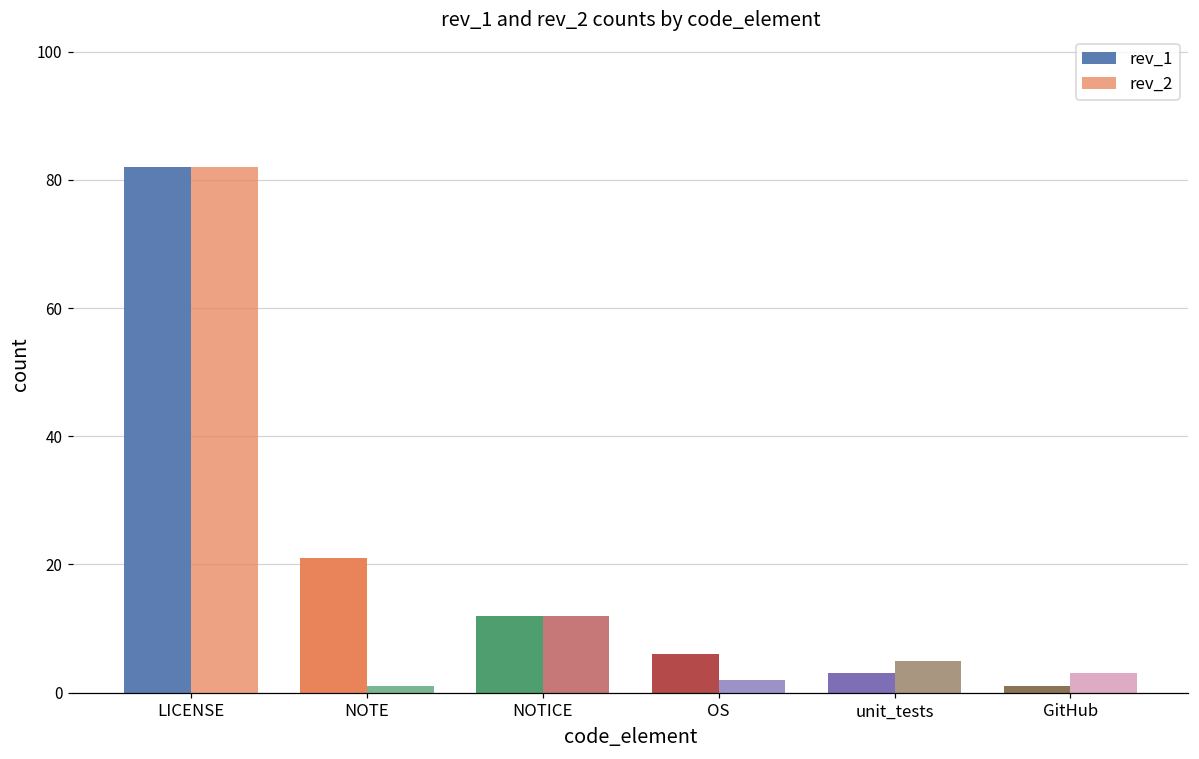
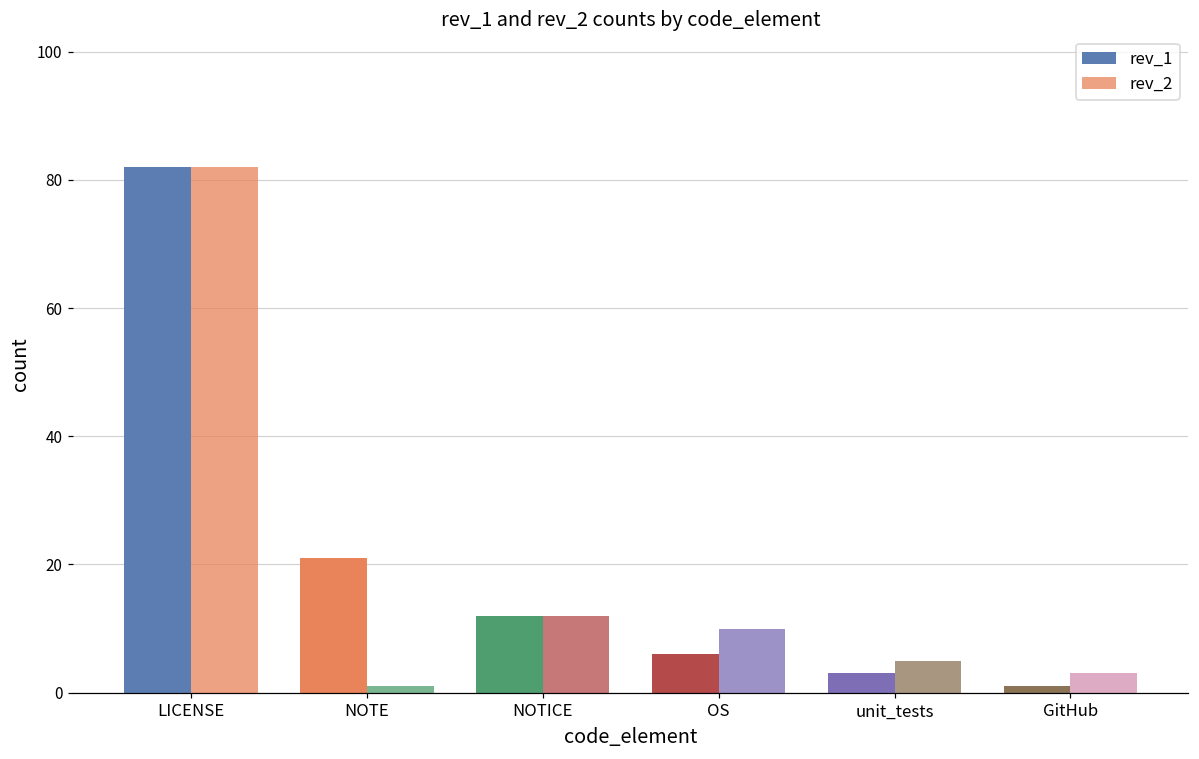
rev_2, OS: 2 -> 10
